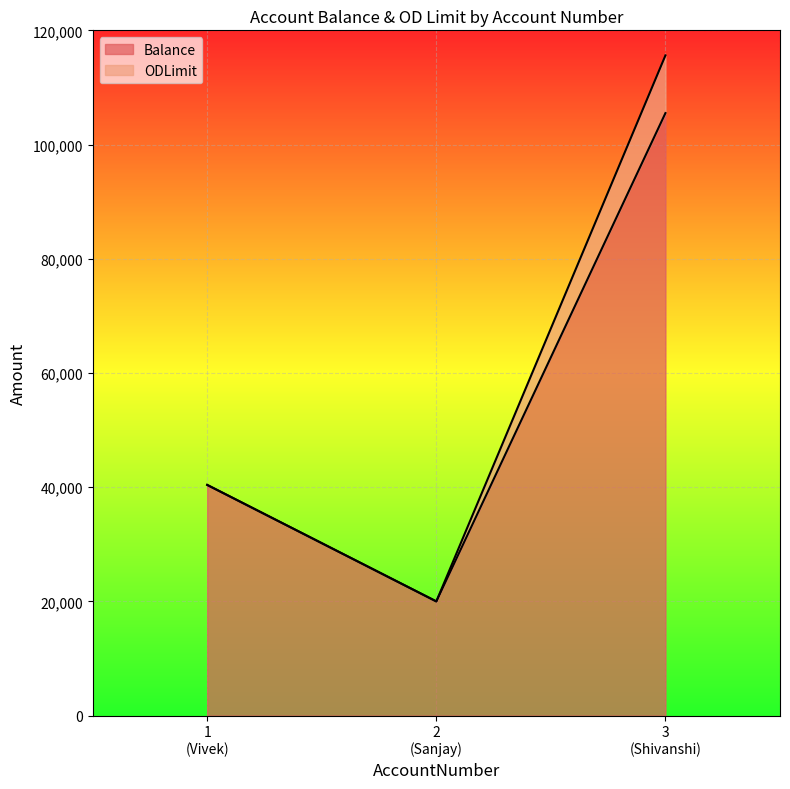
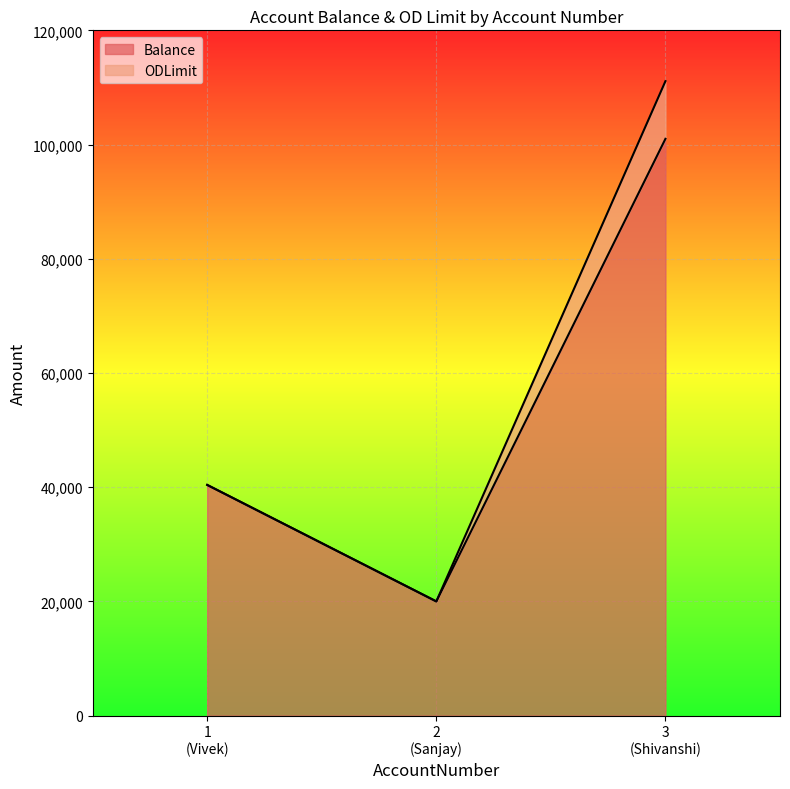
Balance, 3 (Shivanshi): 106,000 -> 101,000
